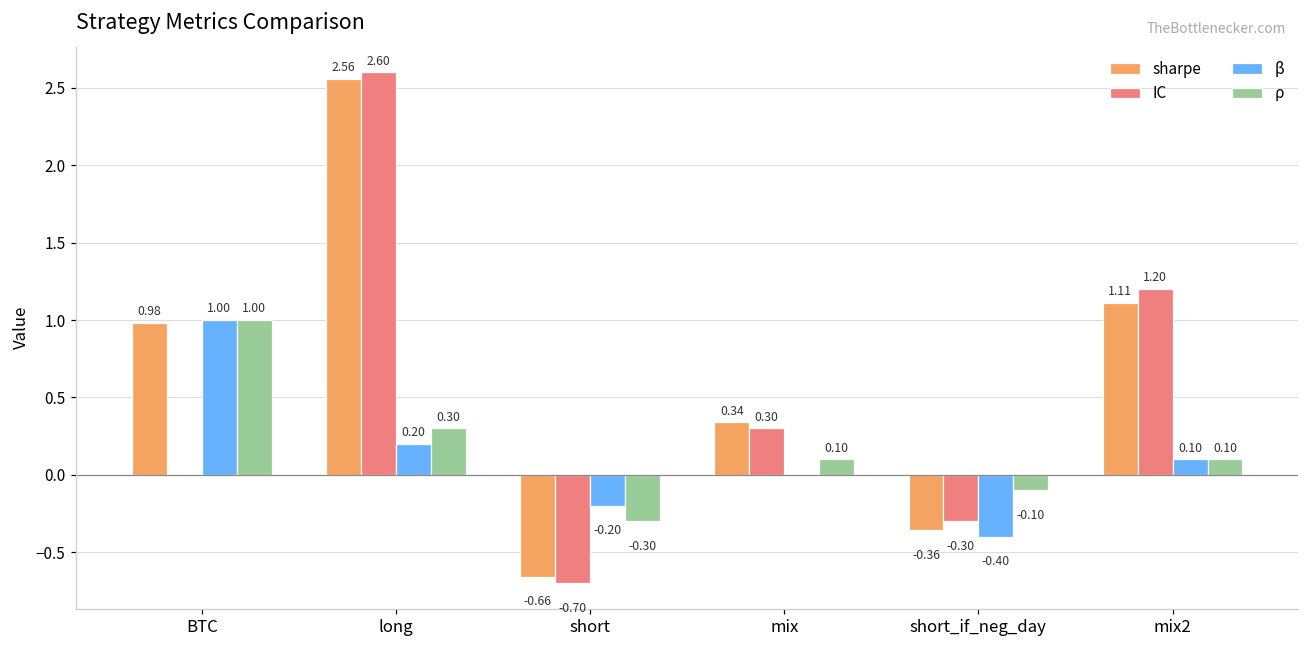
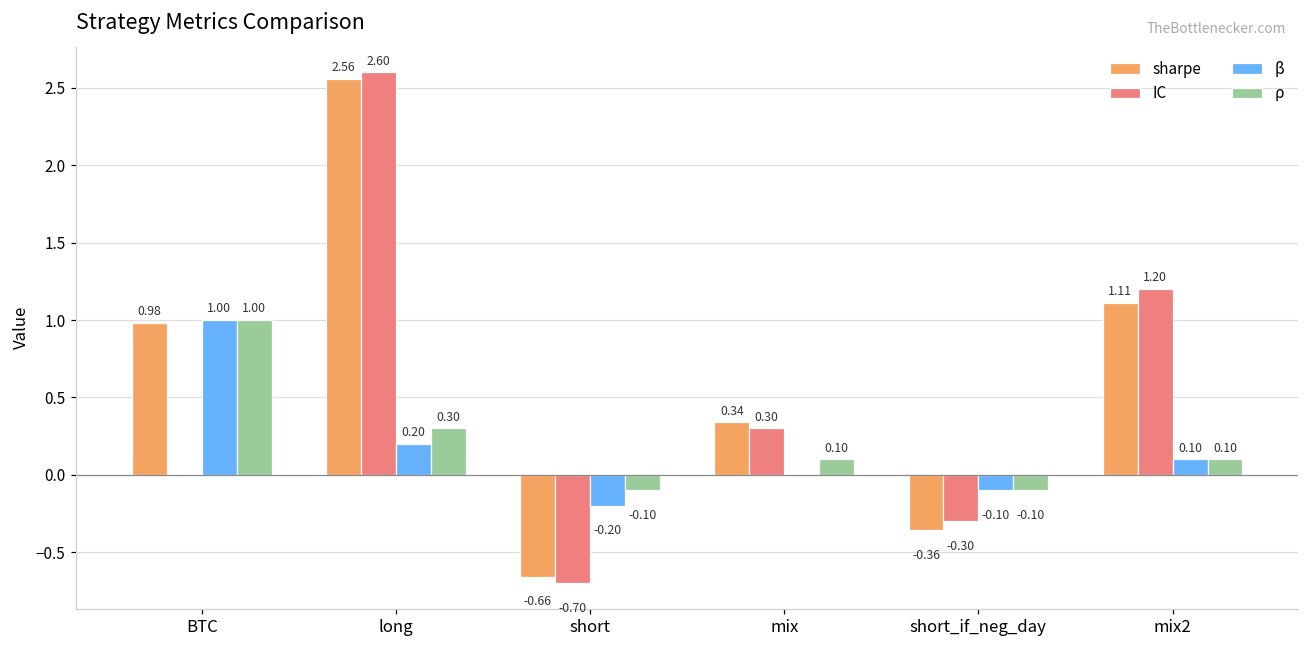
ρ, short: -0.30 -> -0.10
β, short_if_neg_day: -0.40 -> -0.10
